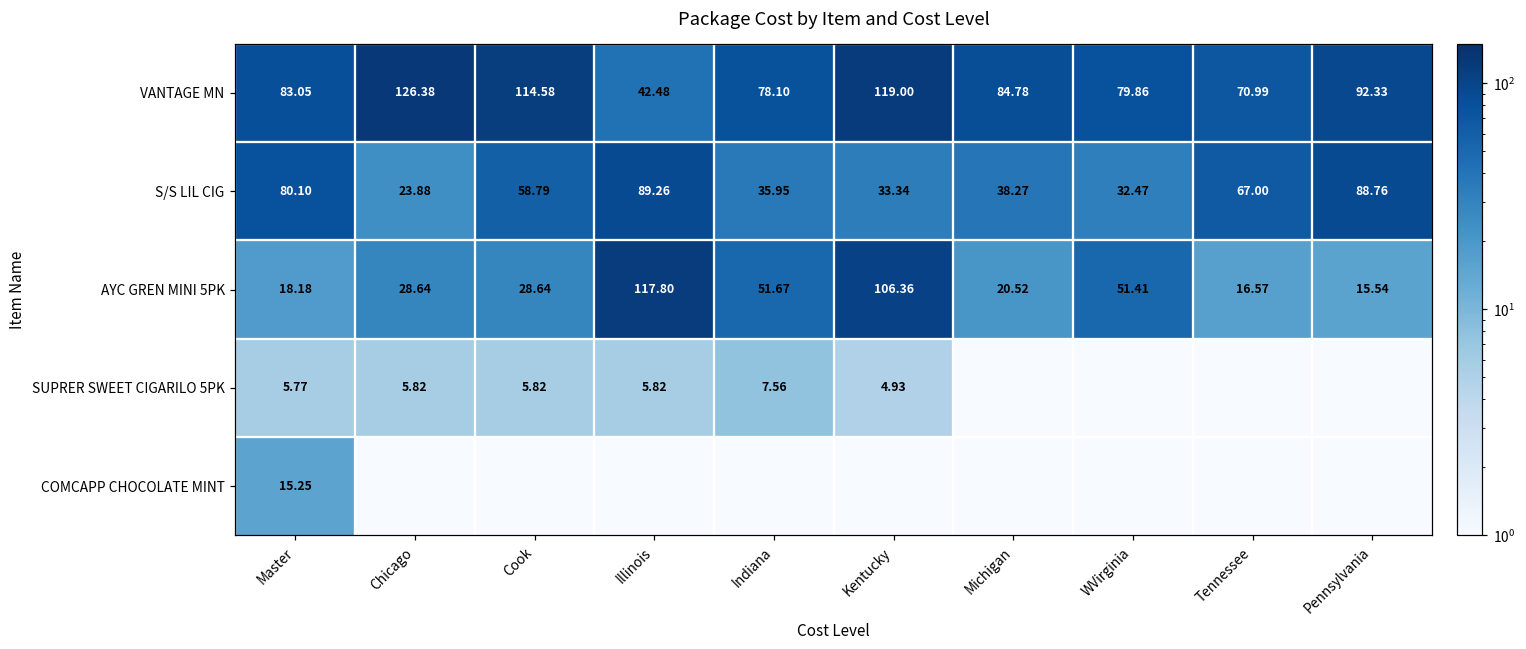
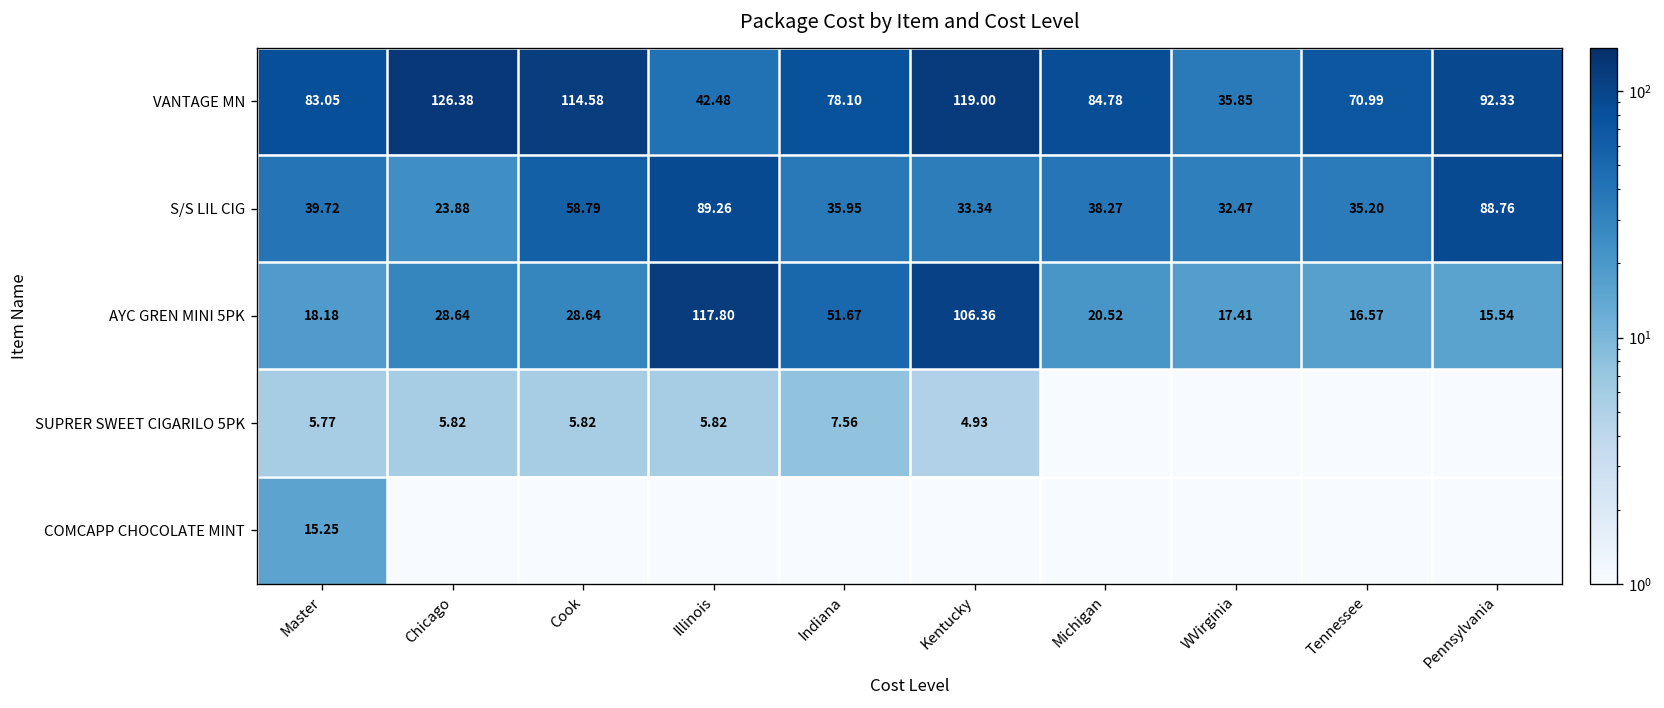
VANTAGE MN, WVirginia: 79.86 -> 35.85
S/S LIL CIG, Master: 80.10 -> 39.72
S/S LIL CIG, Tennessee: 67.00 -> 35.20
AYC GREN MINI 5PK, WVirginia: 51.41 -> 17.41
